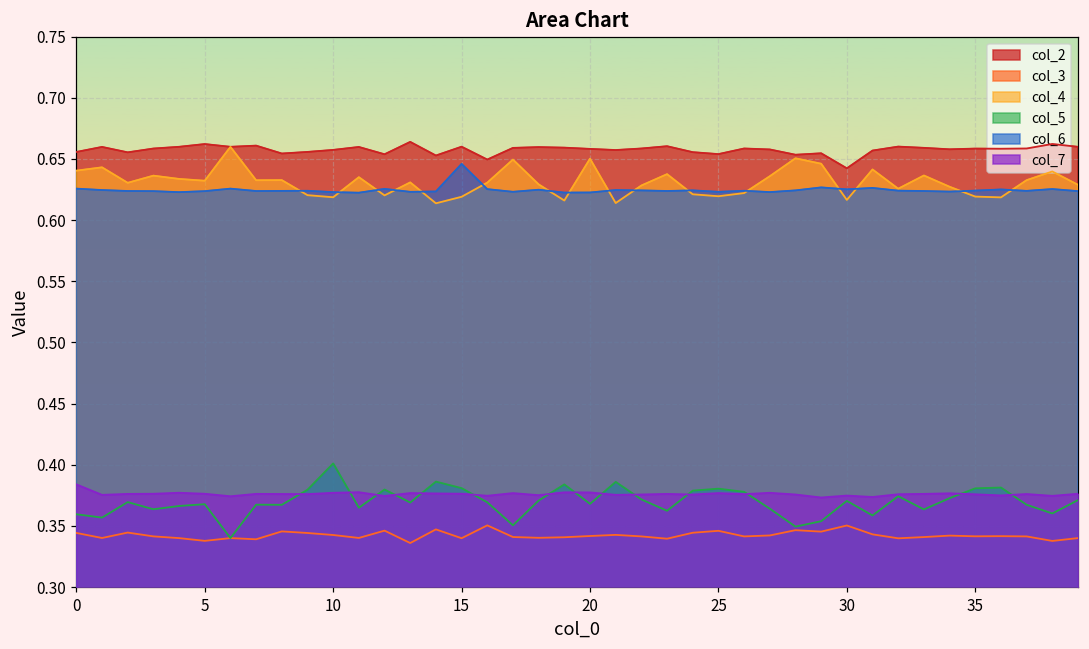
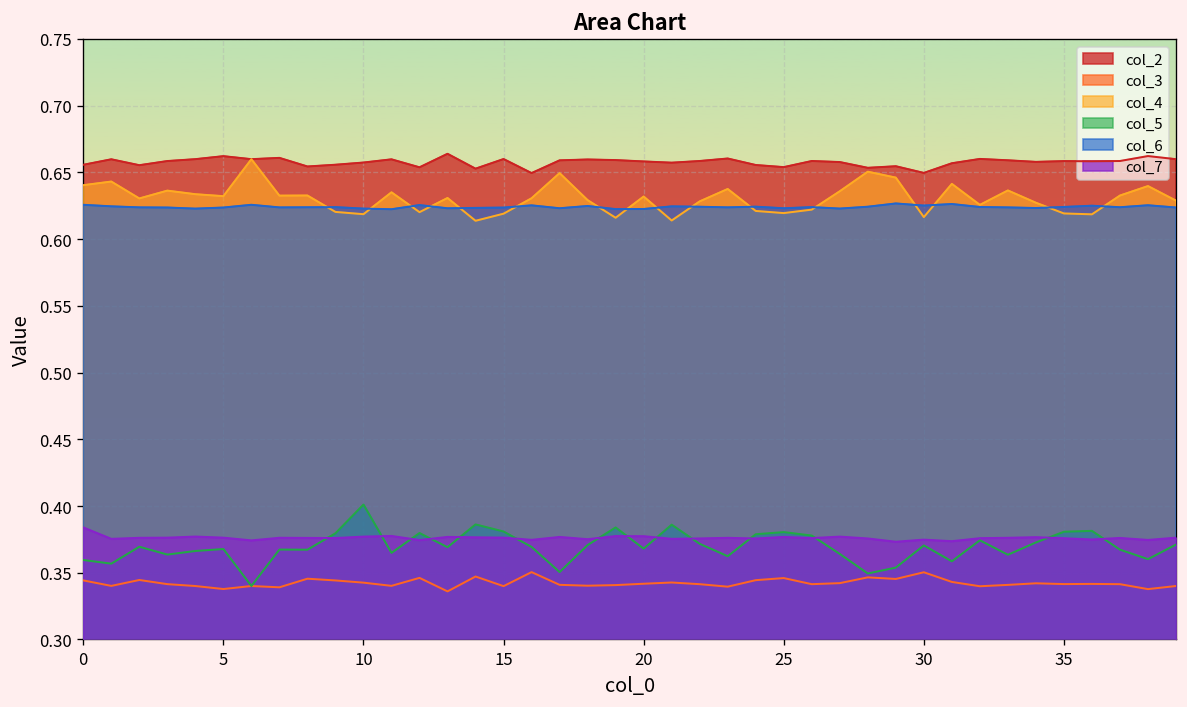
col_6, 15: 0.646 -> 0.624
col_4, 20: 0.650 -> 0.632
col_2, 30: 0.642 -> 0.650
